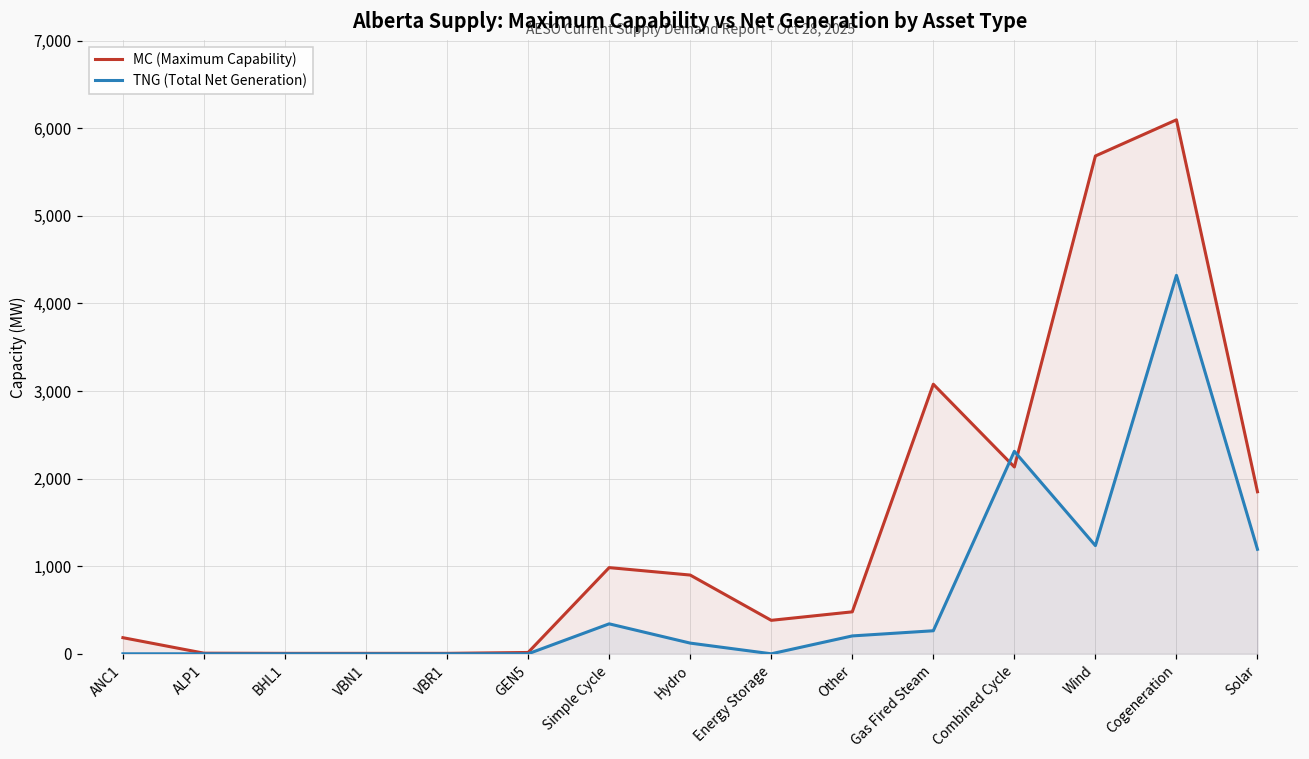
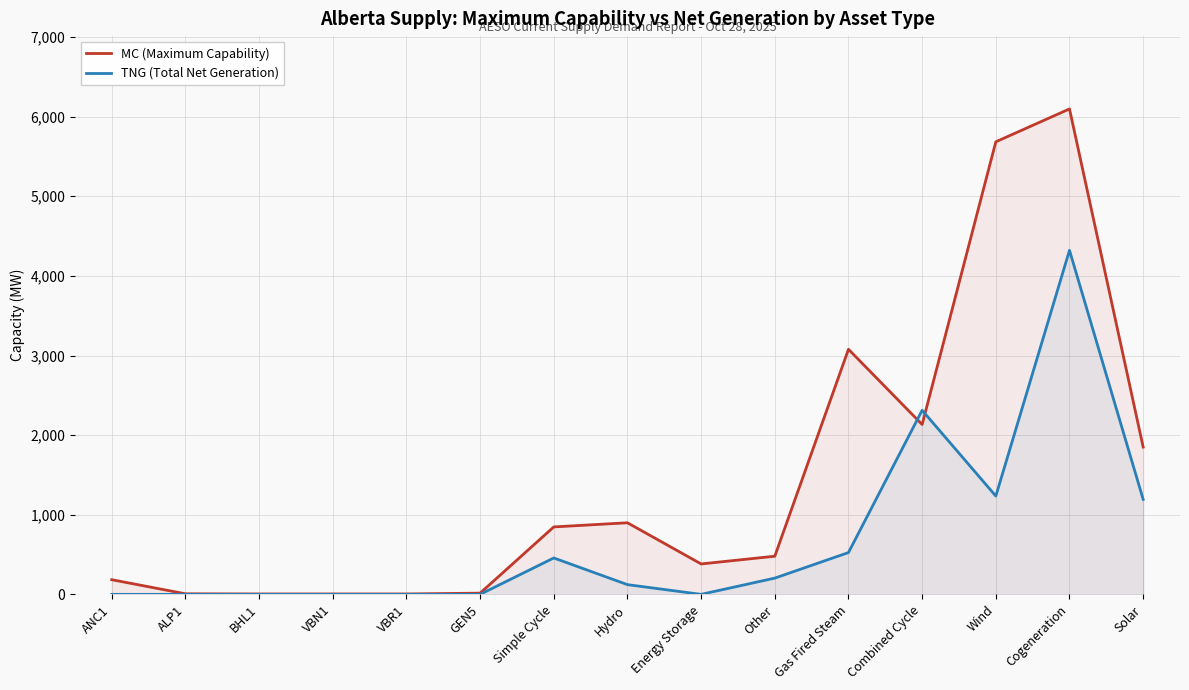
MC (Maximum Capability), Simple Cycle: 1,000 -> 800
TNG (Total Net Generation), Simple Cycle: 300 -> 500
TNG (Total Net Generation), Gas Fired Steam: 300 -> 500
